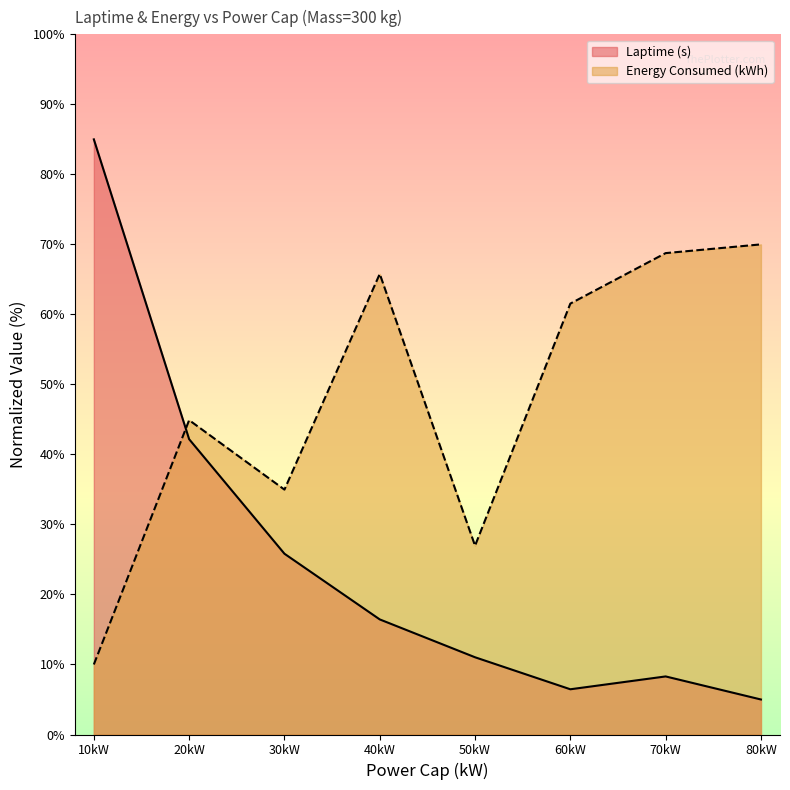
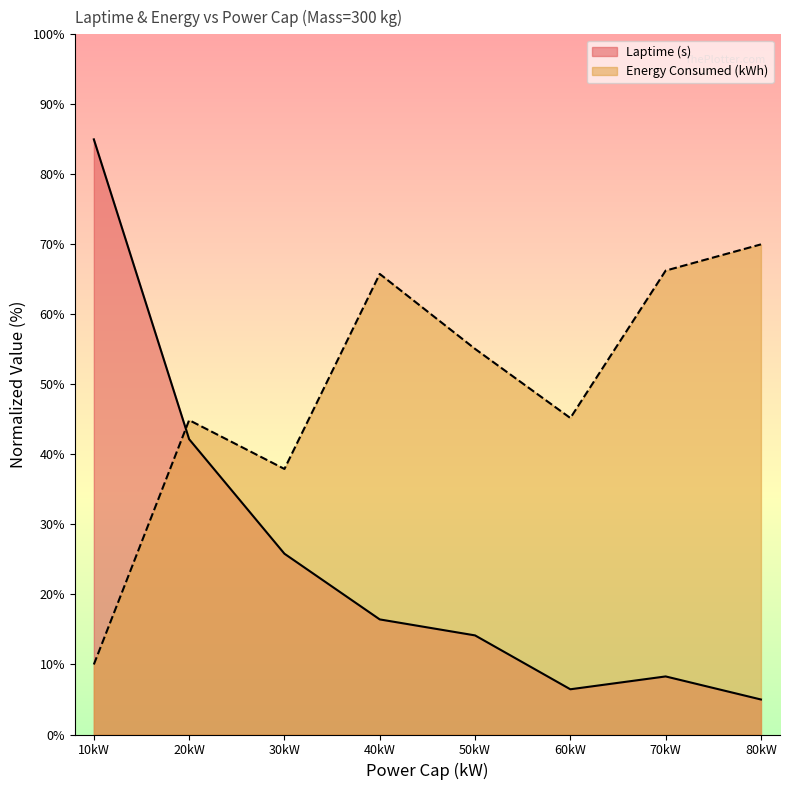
Energy Consumed (kWh), 30kW: 35% -> 38%
Laptime (s), 50kW: 11% -> 14%
Energy Consumed (kWh), 50kW: 27% -> 55%
Energy Consumed (kWh), 60kW: 62% -> 45%
Energy Consumed (kWh), 70kW: 69% -> 66%
